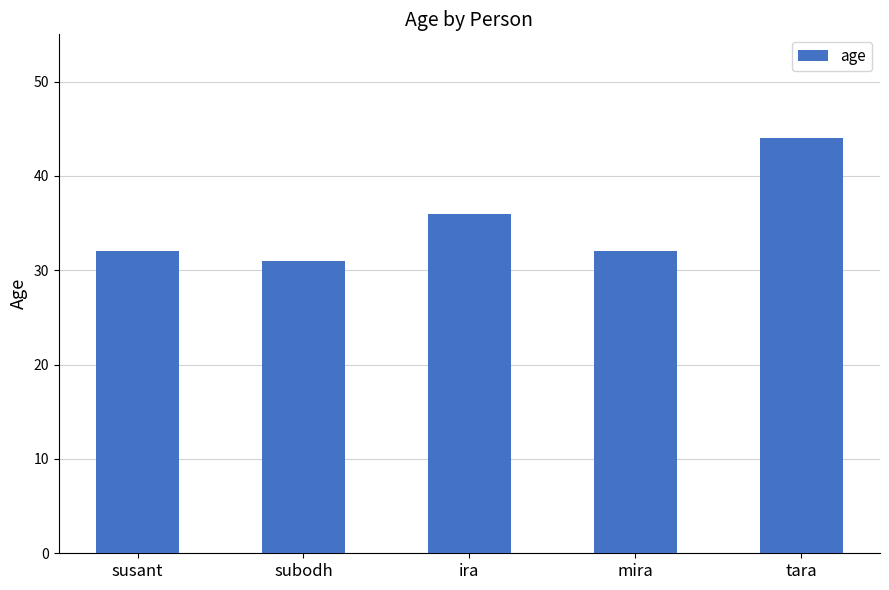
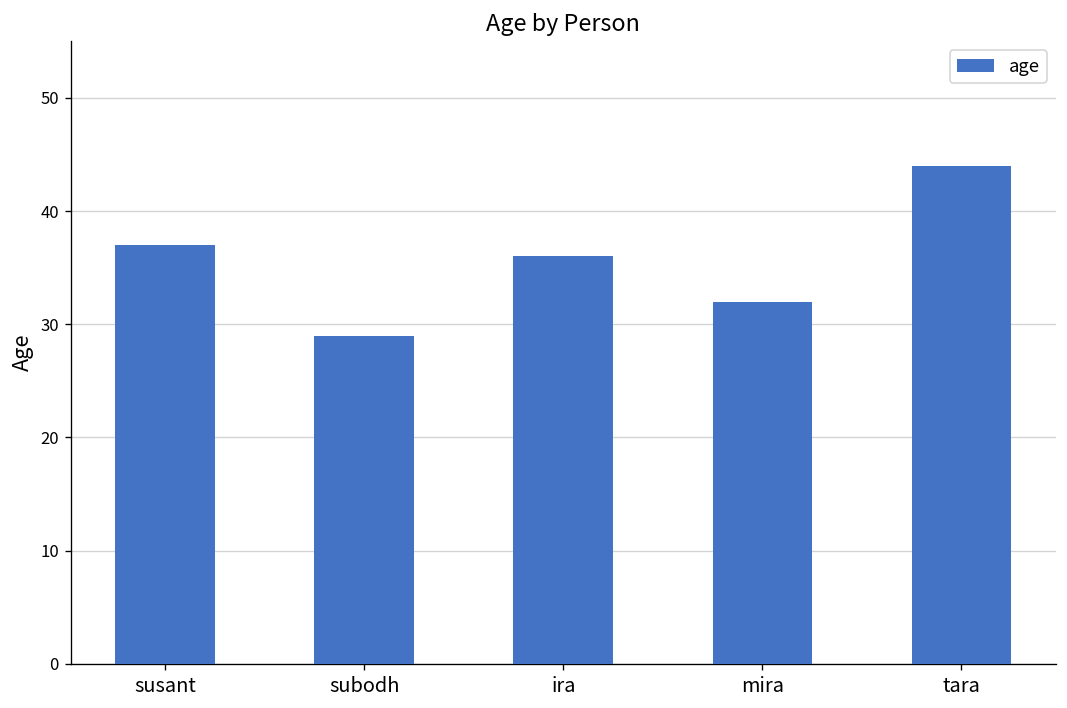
susant: 32 -> 37
subodh: 31 -> 29
